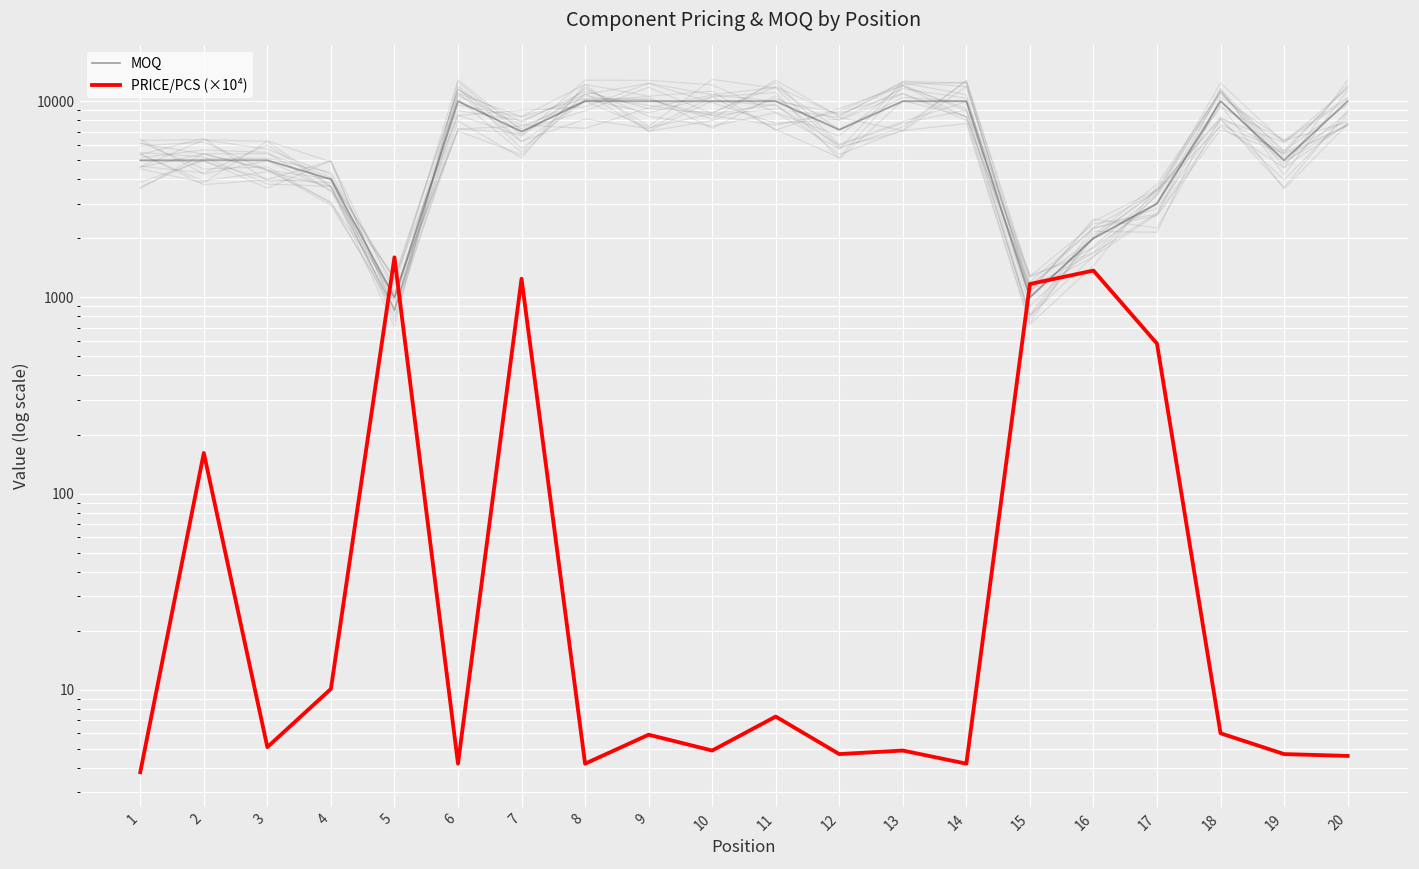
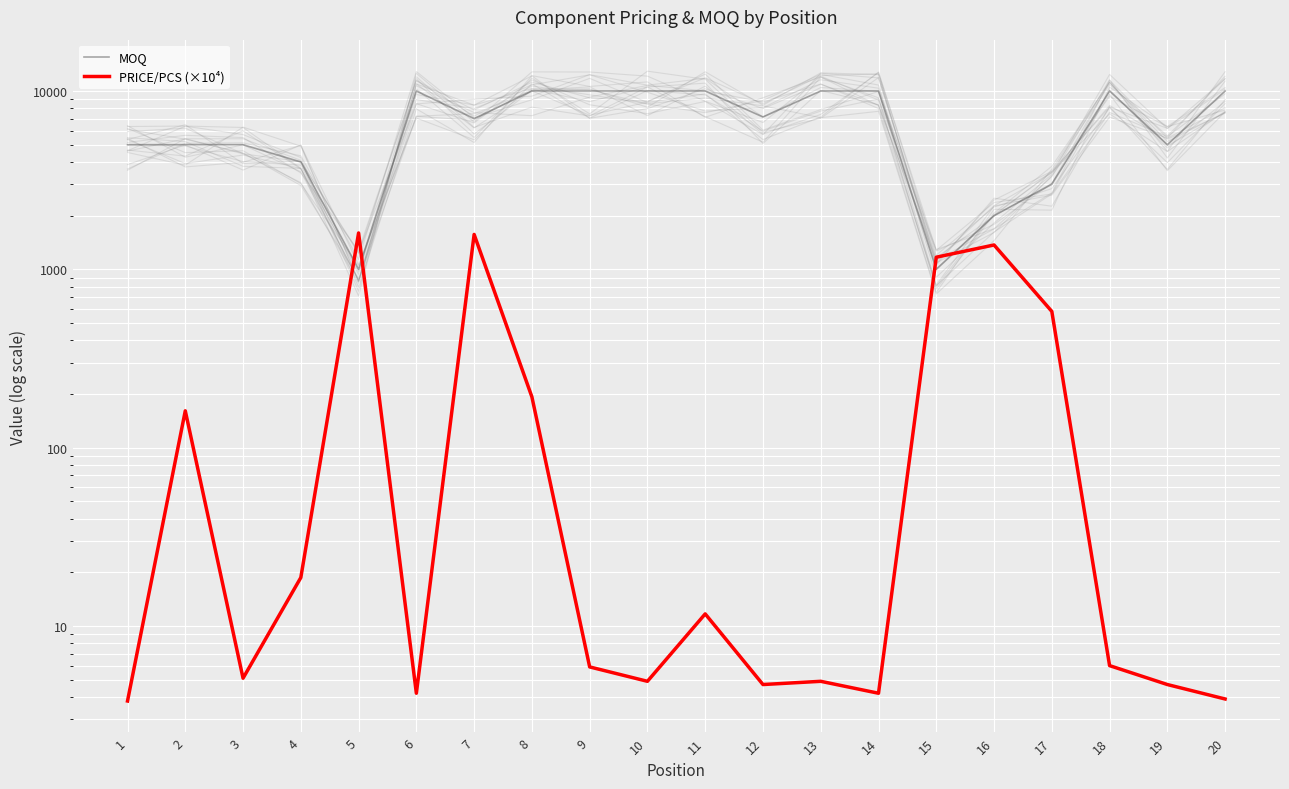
PRICE/PCS (×10⁴), 4: 10 -> 19
PRICE/PCS (×10⁴), 7: 1200 -> 1600
PRICE/PCS (×10⁴), 8: 4.2 -> 190
PRICE/PCS (×10⁴), 11: 7.3 -> 12
PRICE/PCS (×10⁴), 20: 4.6 -> 3.9
